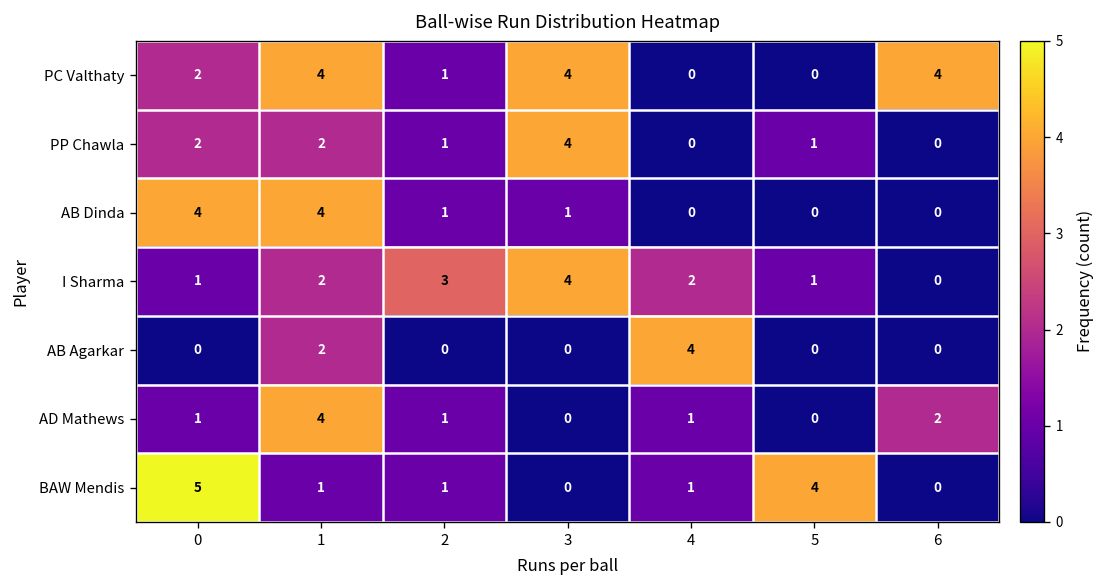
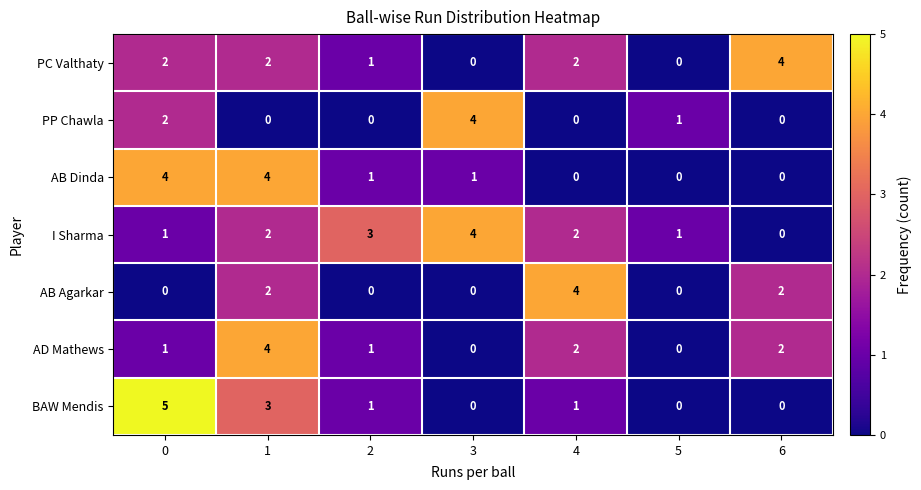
PC Valthaty, 1: 4 -> 2
PC Valthaty, 3: 4 -> 0
PC Valthaty, 4: 0 -> 2
PP Chawla, 1: 2 -> 0
PP Chawla, 2: 1 -> 0
AB Agarkar, 6: 0 -> 2
AD Mathews, 4: 1 -> 2
BAW Mendis, 1: 1 -> 3
BAW Mendis, 5: 4 -> 0
